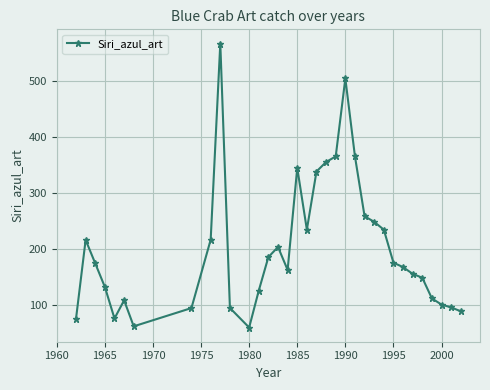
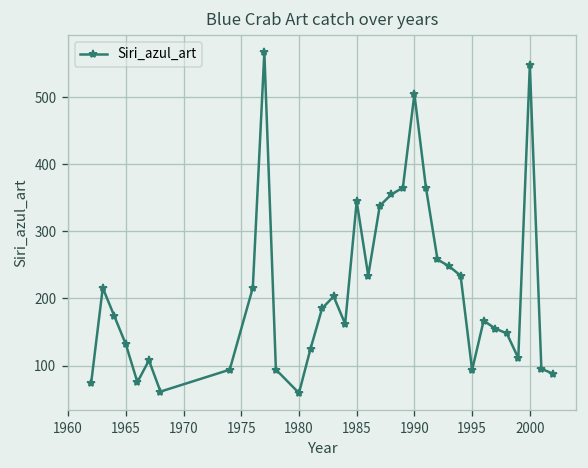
1995: 180 -> 90
2000: 100 -> 550
